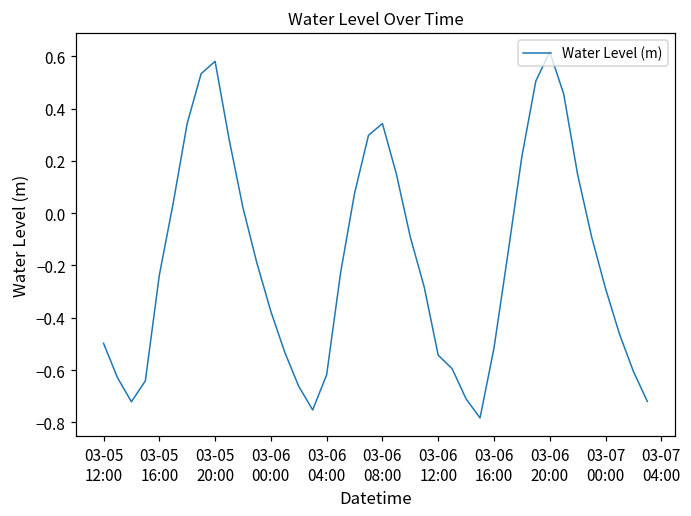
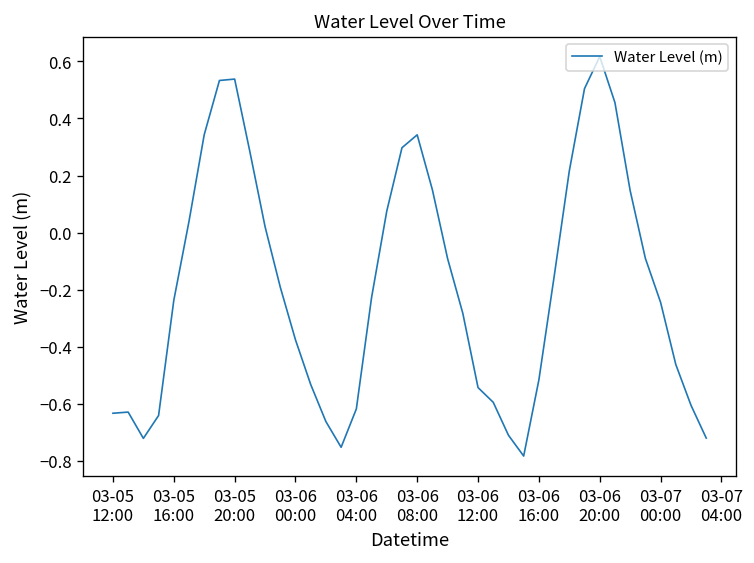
03-05 12:00: -0.50 -> -0.63
03-05 20:00: 0.58 -> 0.54
03-07 00:00: -0.29 -> -0.24
